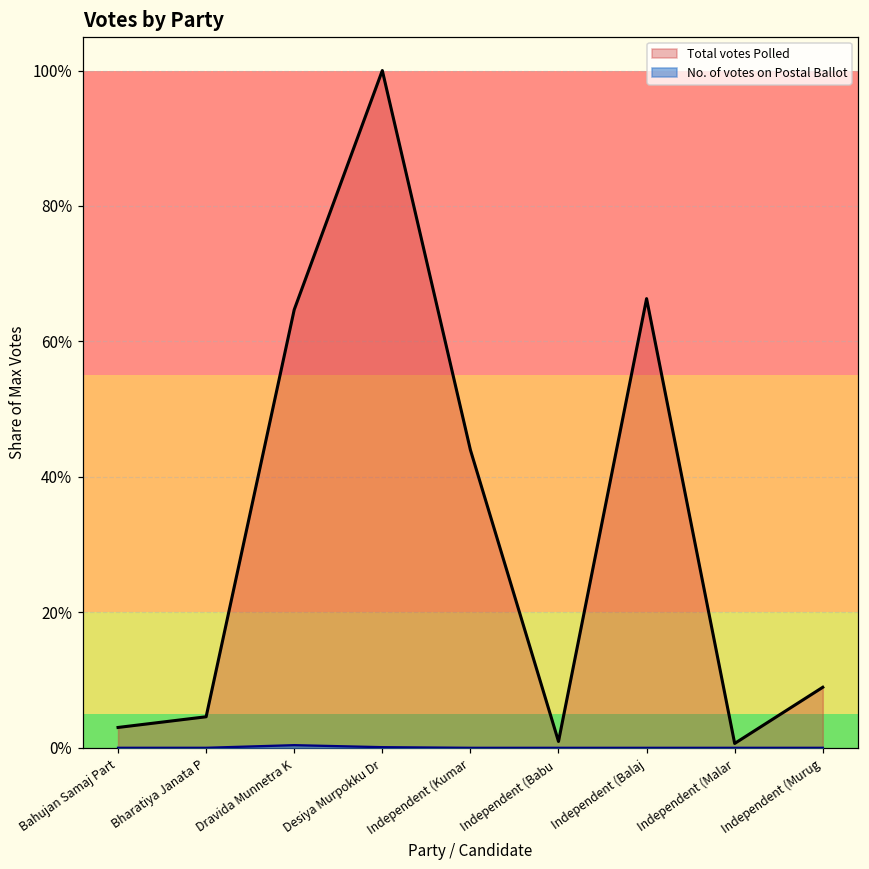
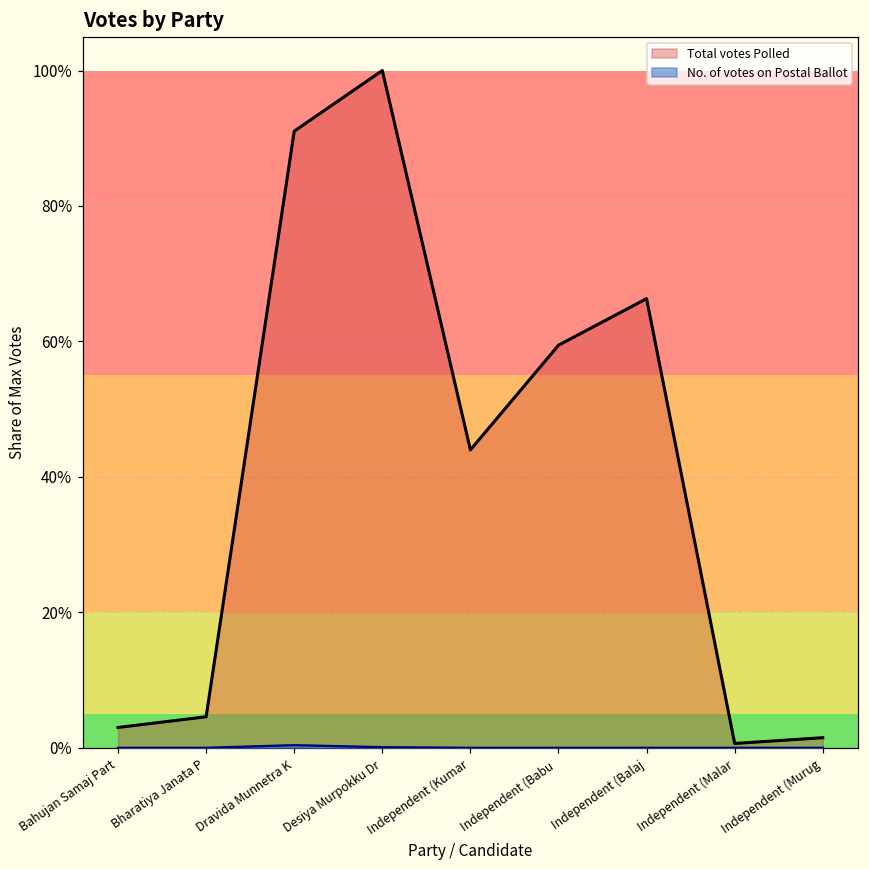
Total votes Polled, Dravida Munnetra K: 65% -> 91%
Total votes Polled, Independent (Babu: 1% -> 59%
Total votes Polled, Independent (Murug: 9% -> 1%
